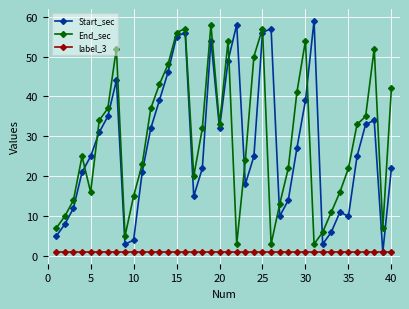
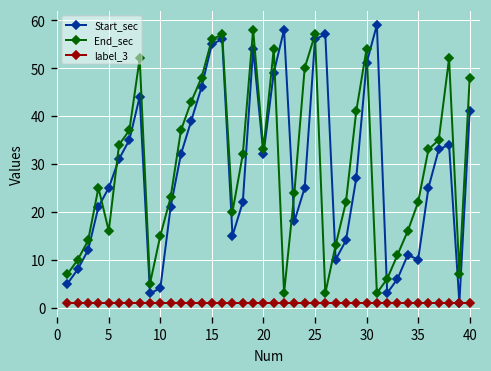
Start_sec, 30: 39 -> 51
Start_sec, 40: 22 -> 41
End_sec, 40: 42 -> 48
